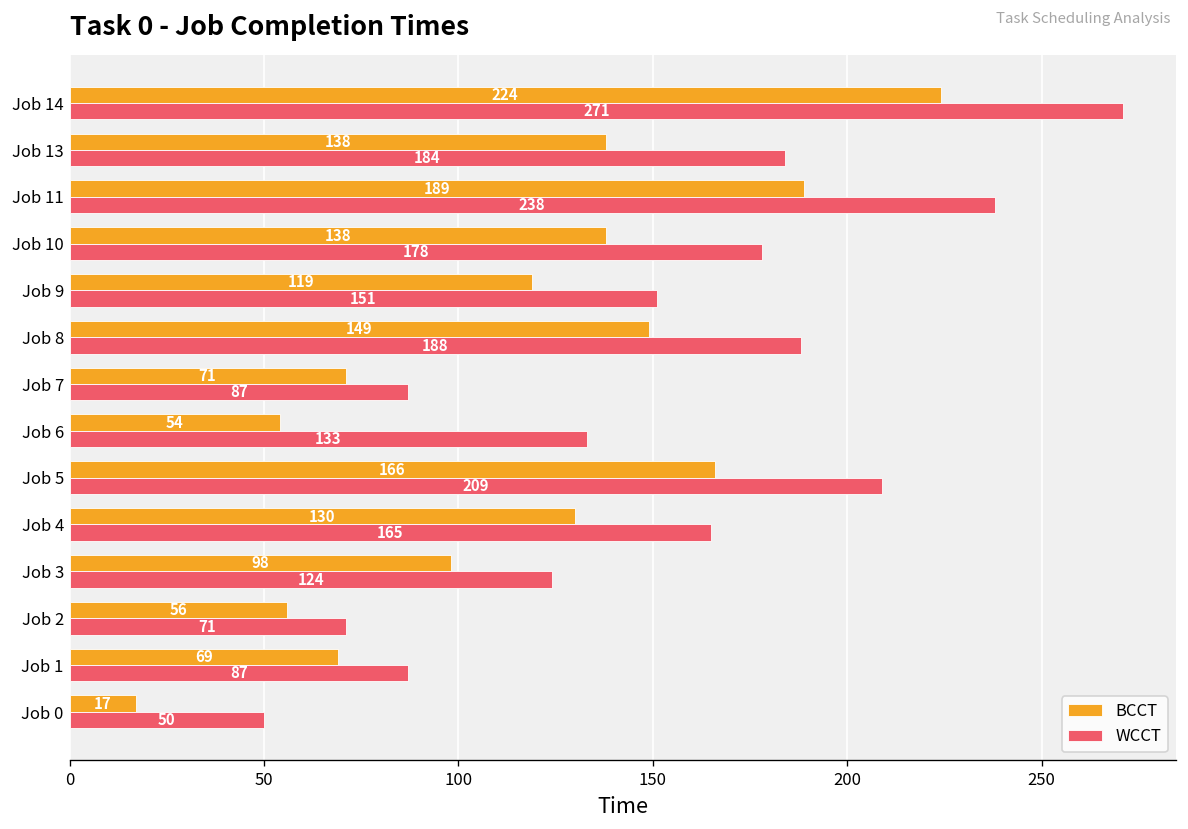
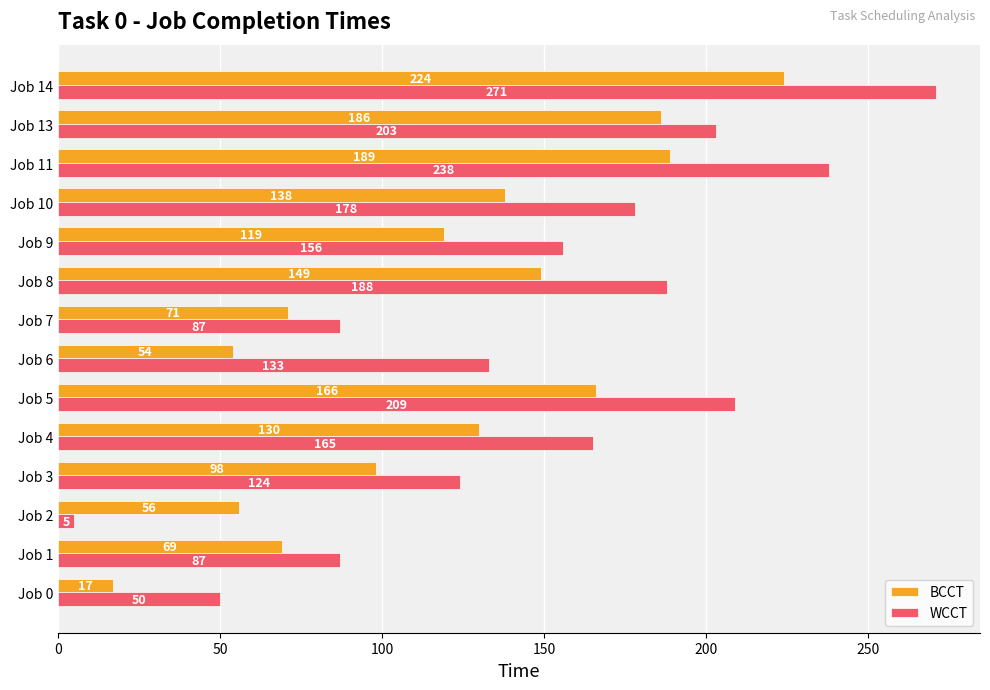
BCCT, Job 13: 138 -> 186
WCCT, Job 13: 184 -> 203
WCCT, Job 9: 151 -> 156
WCCT, Job 2: 71 -> 5
